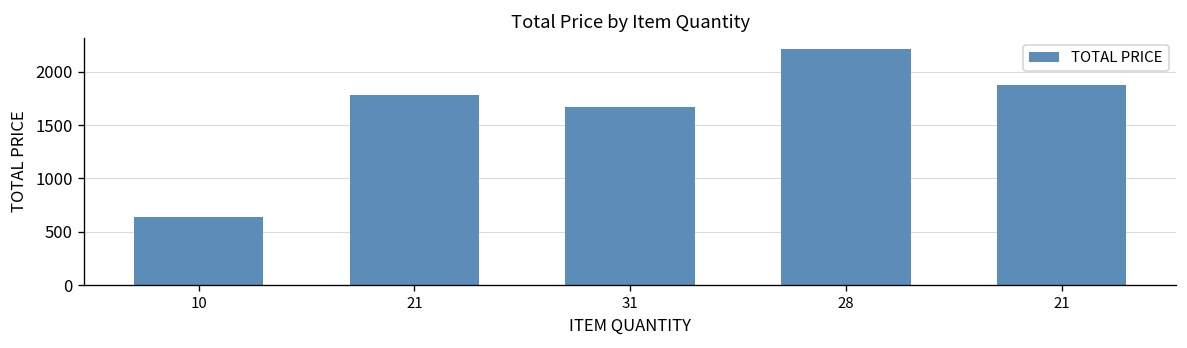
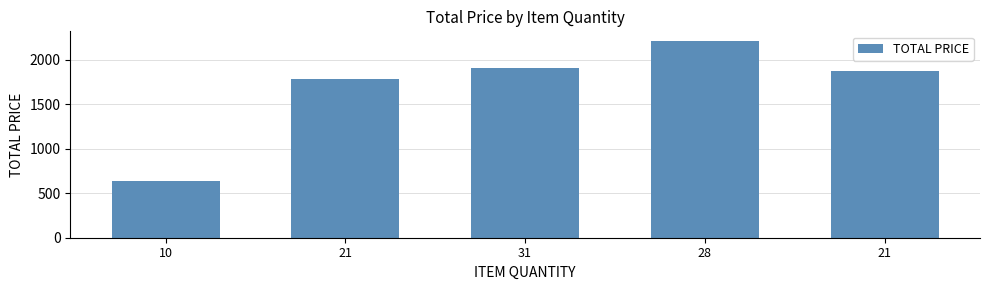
31: 1700 -> 1900
